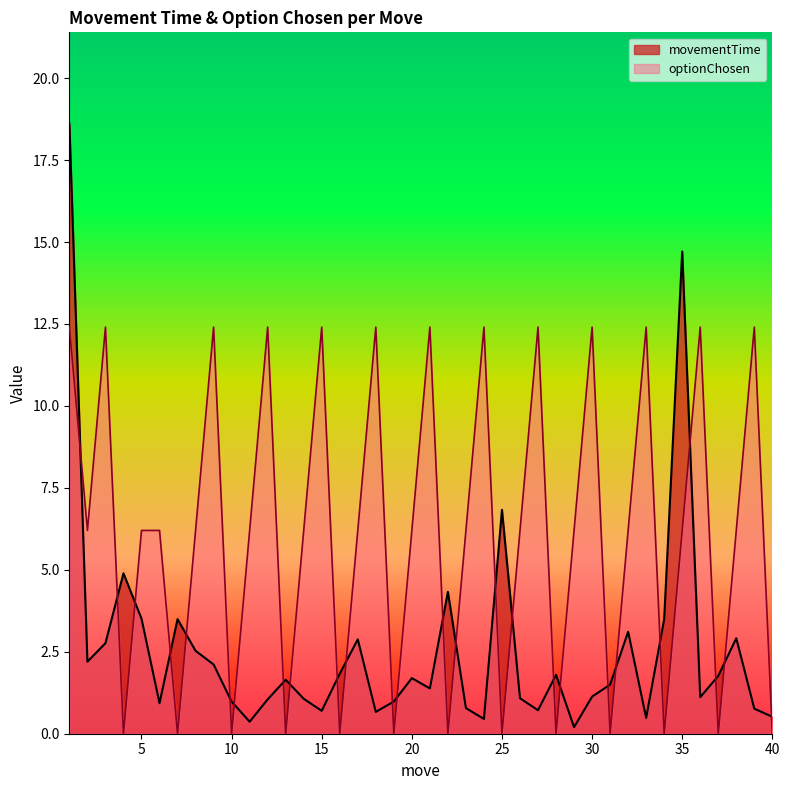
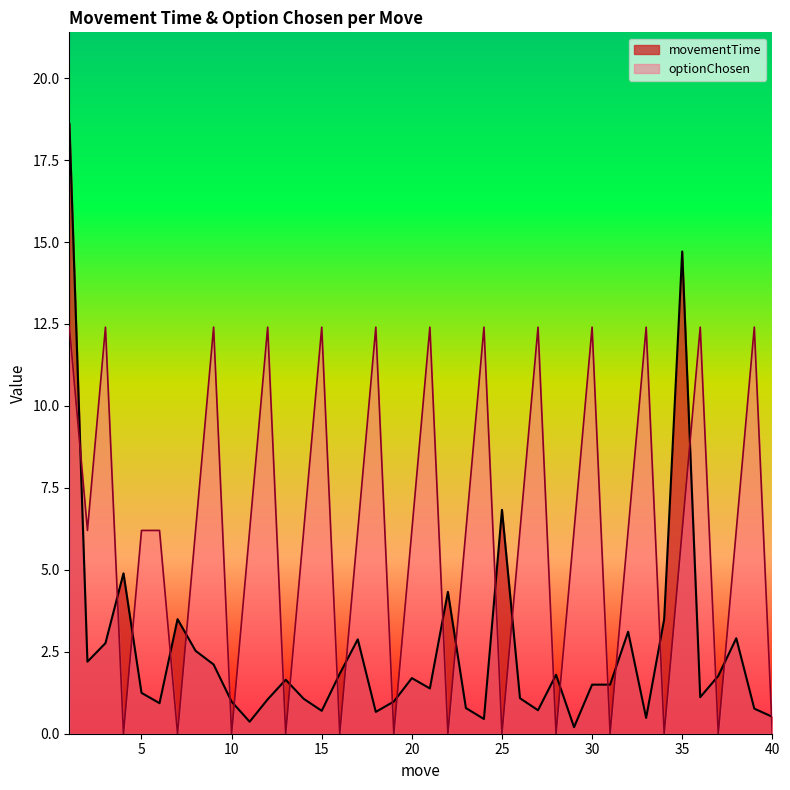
movementTime, 5: 3.5 -> 1.2
movementTime, 30: 1.1 -> 1.5
